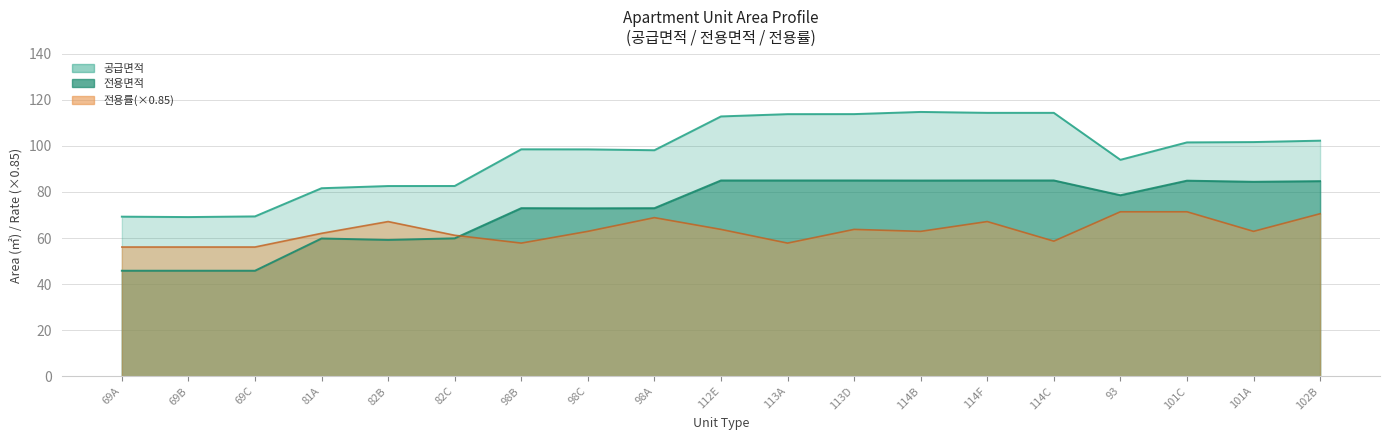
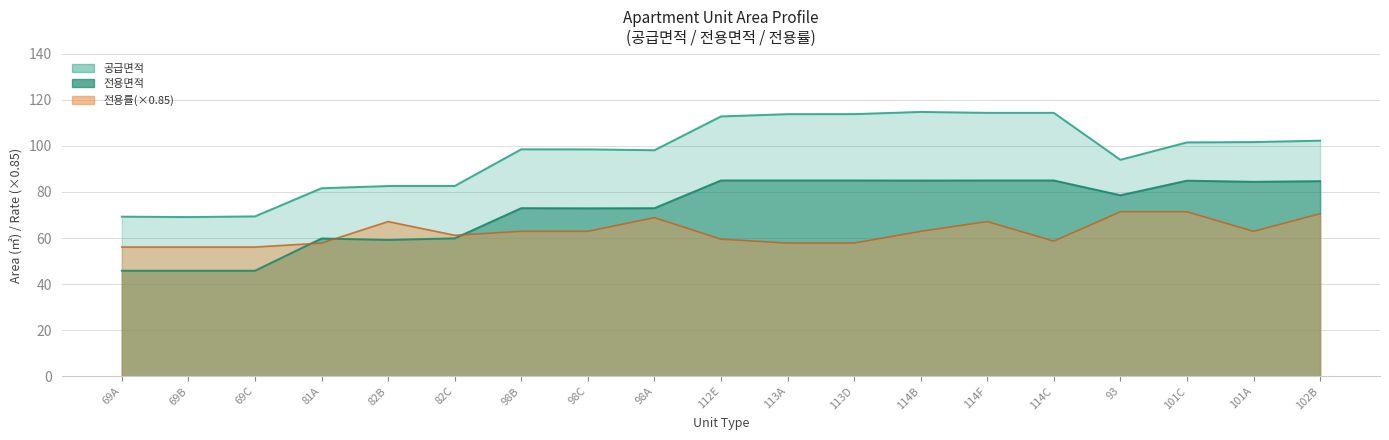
전용률(×0.85), 81A: 62 -> 58
전용률(×0.85), 98B: 58 -> 63
전용률(×0.85), 112E: 64 -> 60
전용률(×0.85), 113D: 64 -> 58
